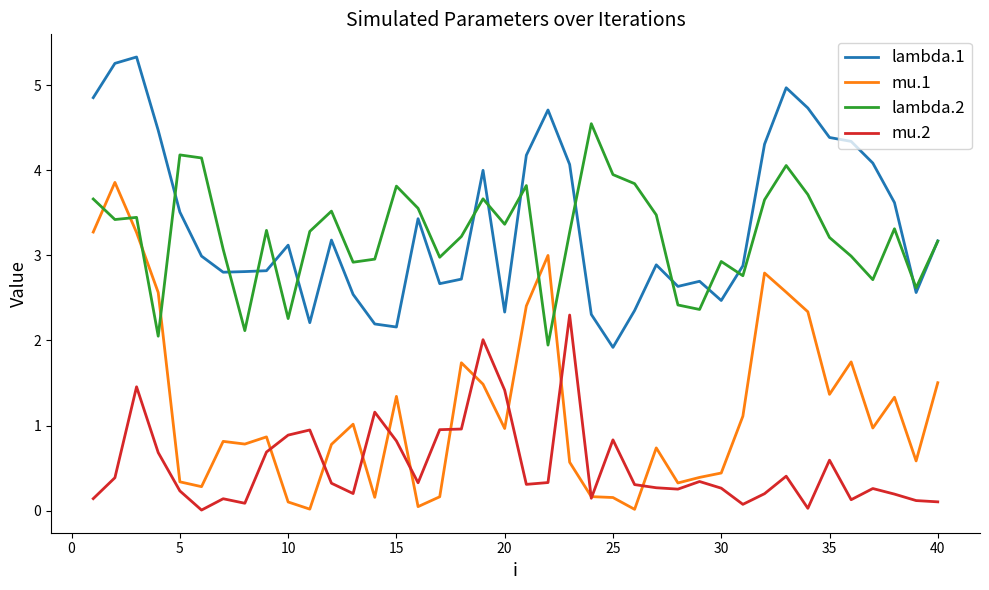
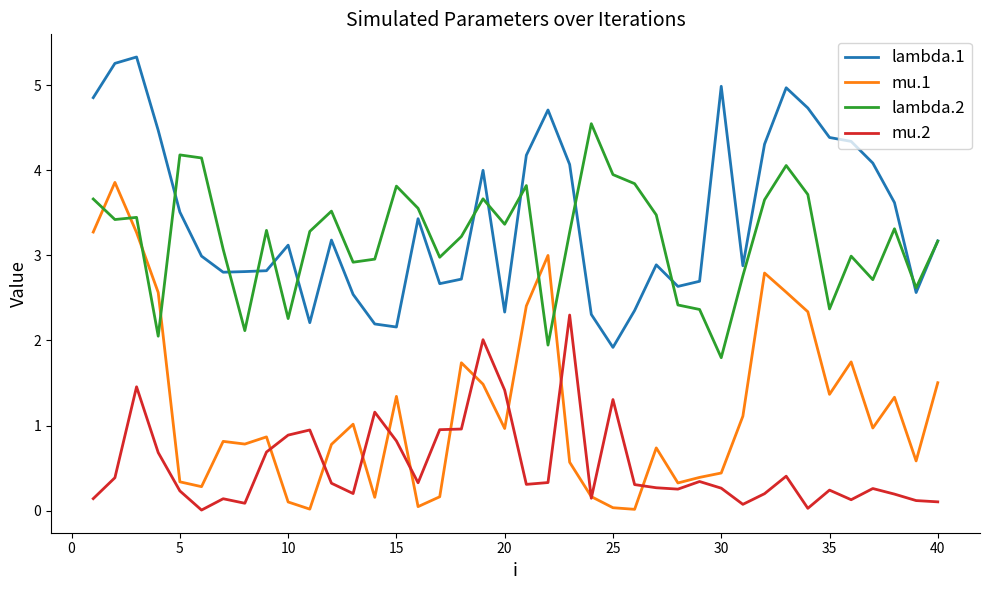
mu.1, 25: 0.2 -> 0.0
mu.2, 25: 0.8 -> 1.3
lambda.1, 30: 2.5 -> 5.0
lambda.2, 30: 2.9 -> 1.8
lambda.2, 35: 3.2 -> 2.4
mu.2, 35: 0.6 -> 0.2
